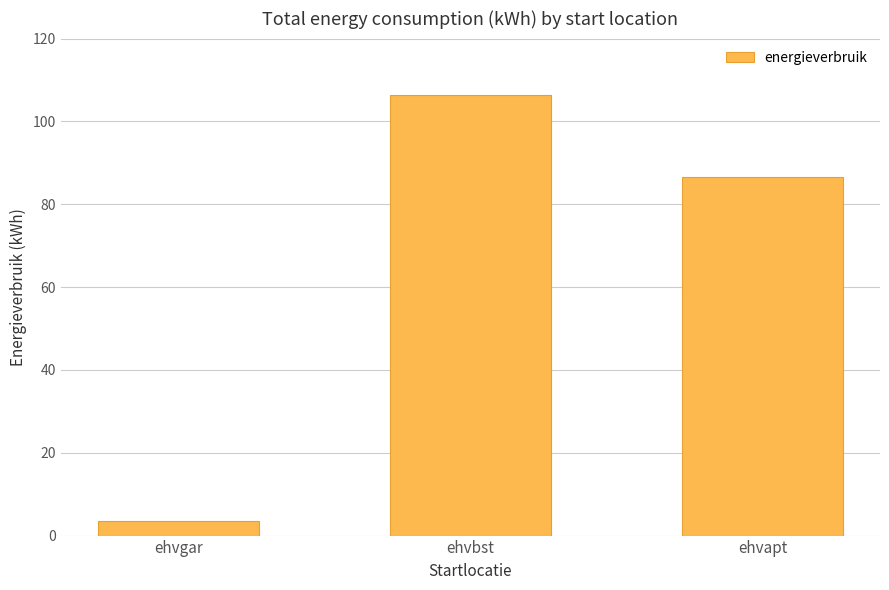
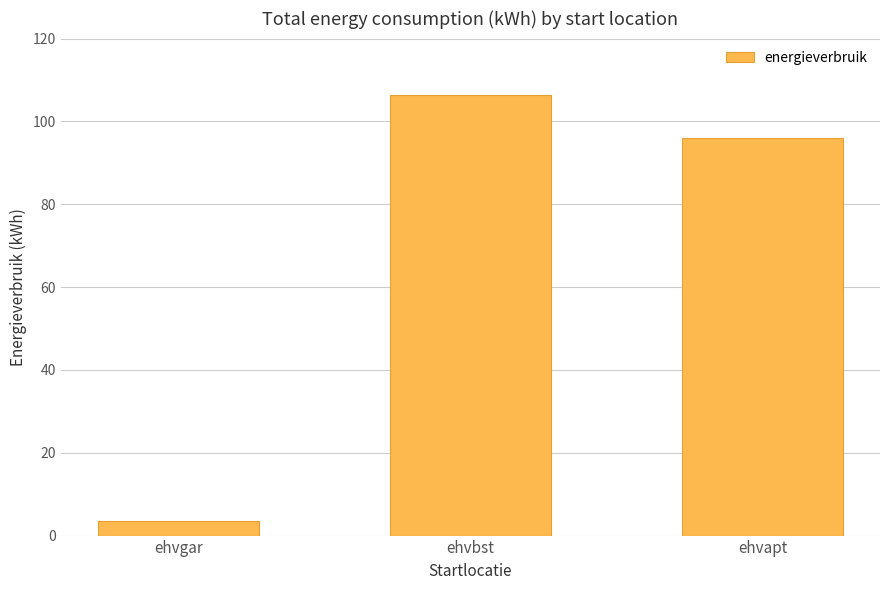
ehvapt: 87 -> 96
